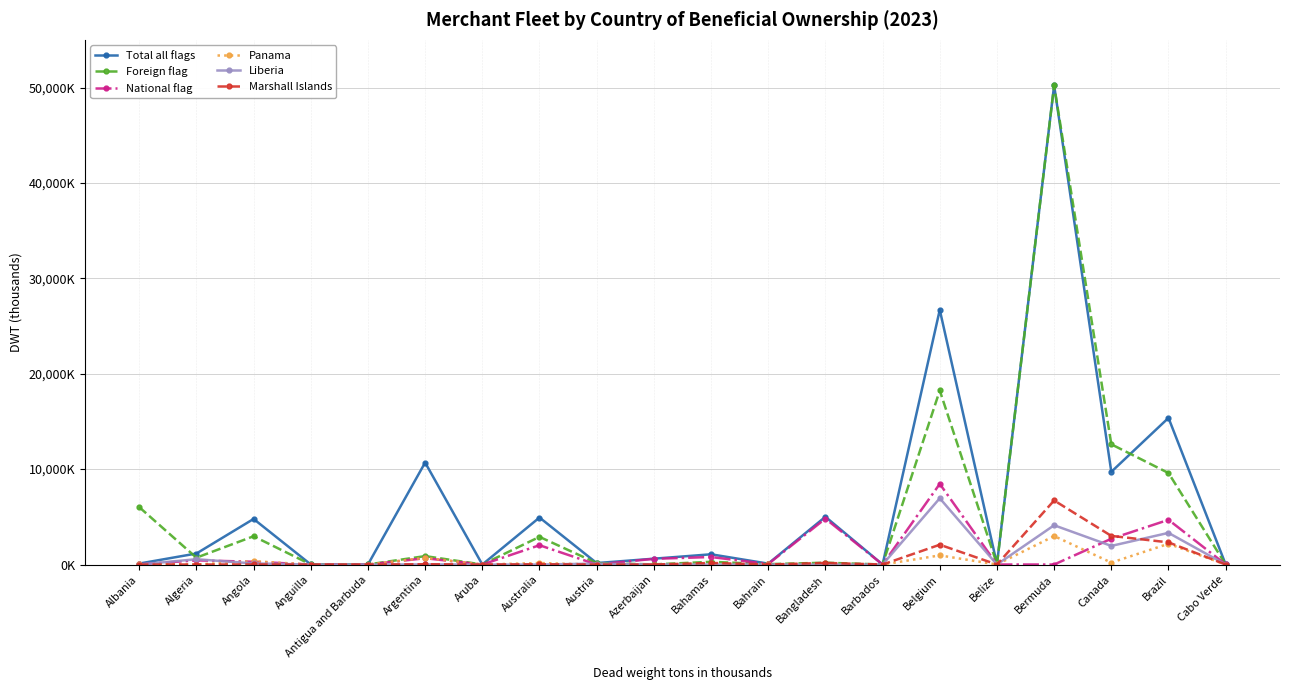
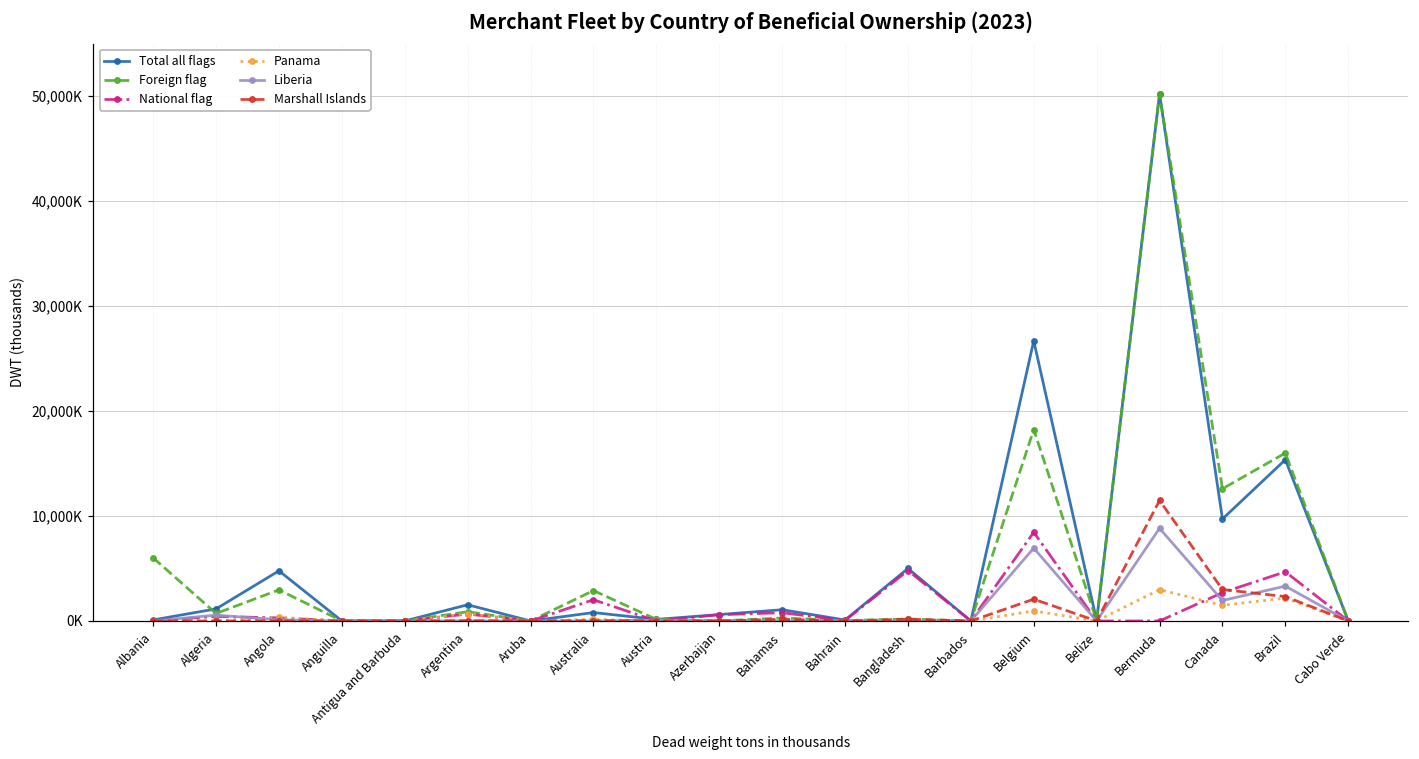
Total all flags, Argentina: 11,000,000 -> 2,000,000
Total all flags, Australia: 5,000,000 -> 1,000,000
Liberia, Bermuda: 4,000,000 -> 9,000,000
Marshall Islands, Bermuda: 7,000,000 -> 11,000,000
Panama, Canada: 0 -> 1,000,000
Foreign flag, Brazil: 10,000,000 -> 16,000,000
